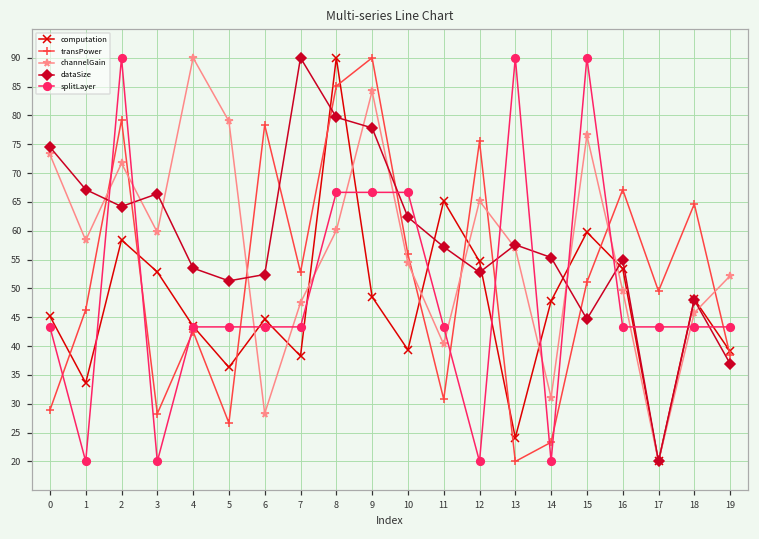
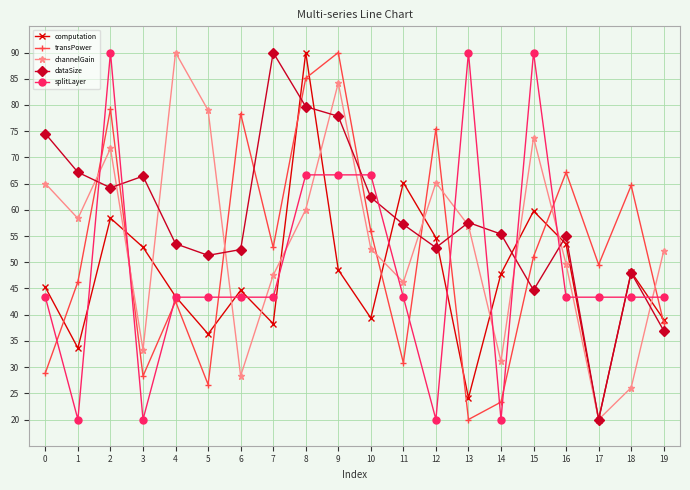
channelGain, 0: 73 -> 65
channelGain, 3: 60 -> 33
channelGain, 10: 54 -> 53
channelGain, 11: 40 -> 46
channelGain, 15: 77 -> 74
channelGain, 18: 46 -> 26
